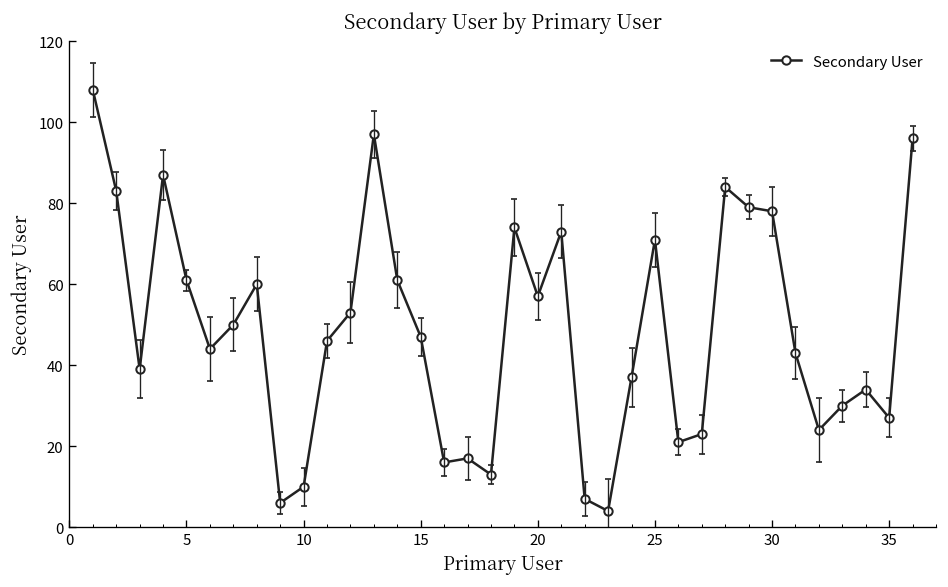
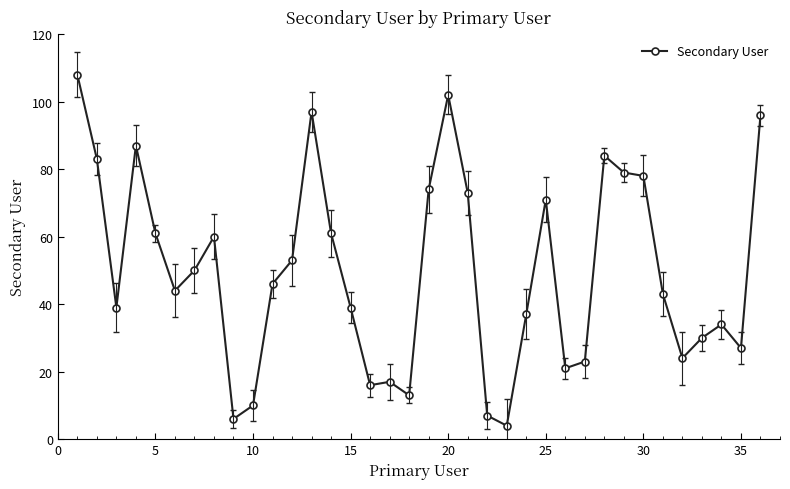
Secondary User, 15: 47 -> 39
Secondary User, 20: 57 -> 102
